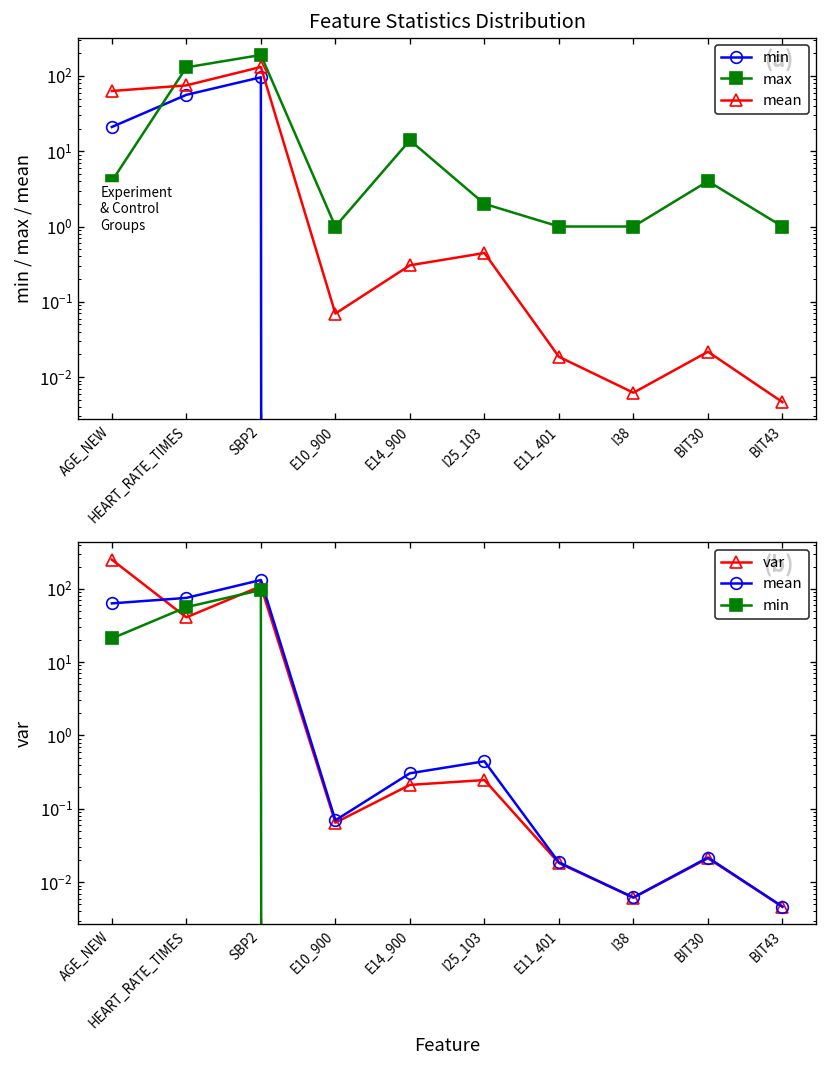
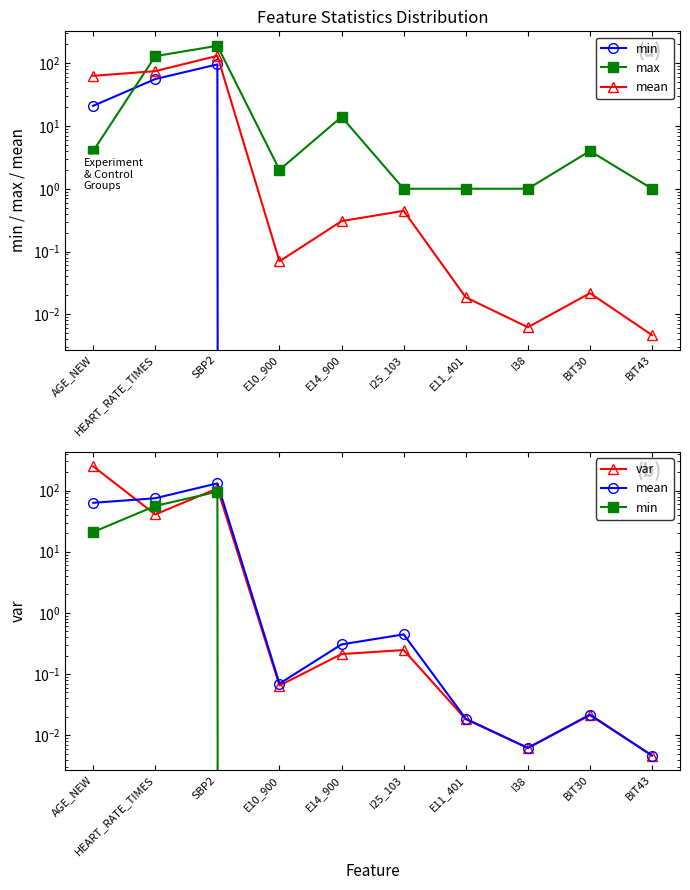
Feature Statistics Distribution, max, E10_900: 1 -> 2
Feature Statistics Distribution, max, I25_103: 2 -> 1
